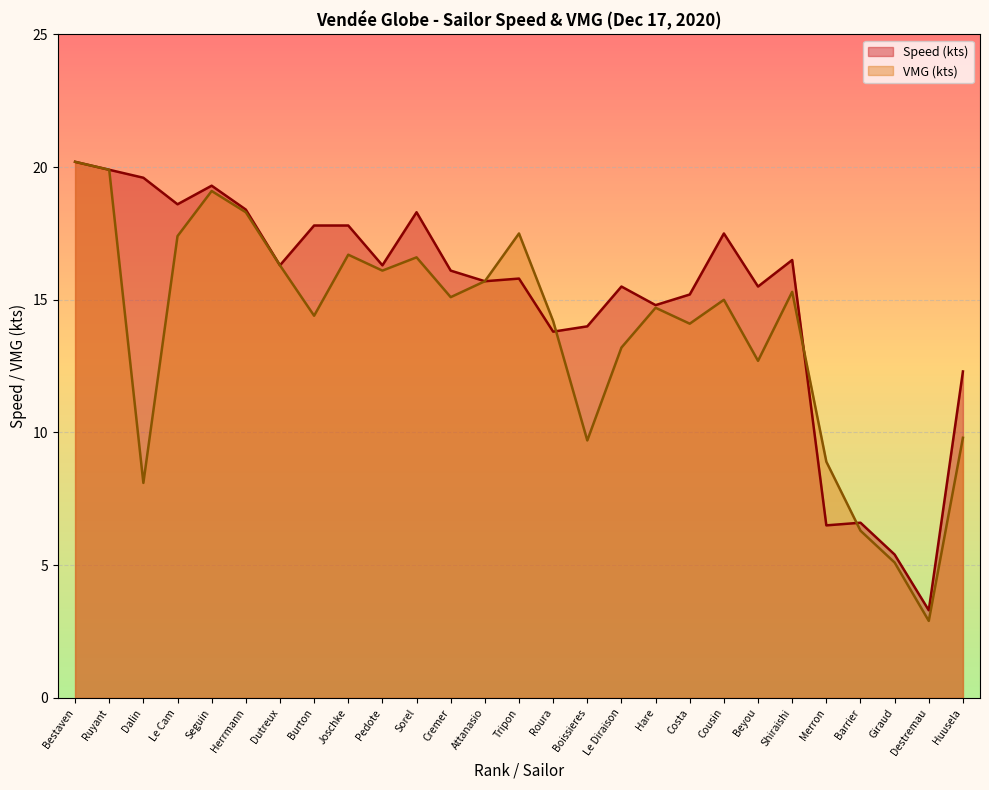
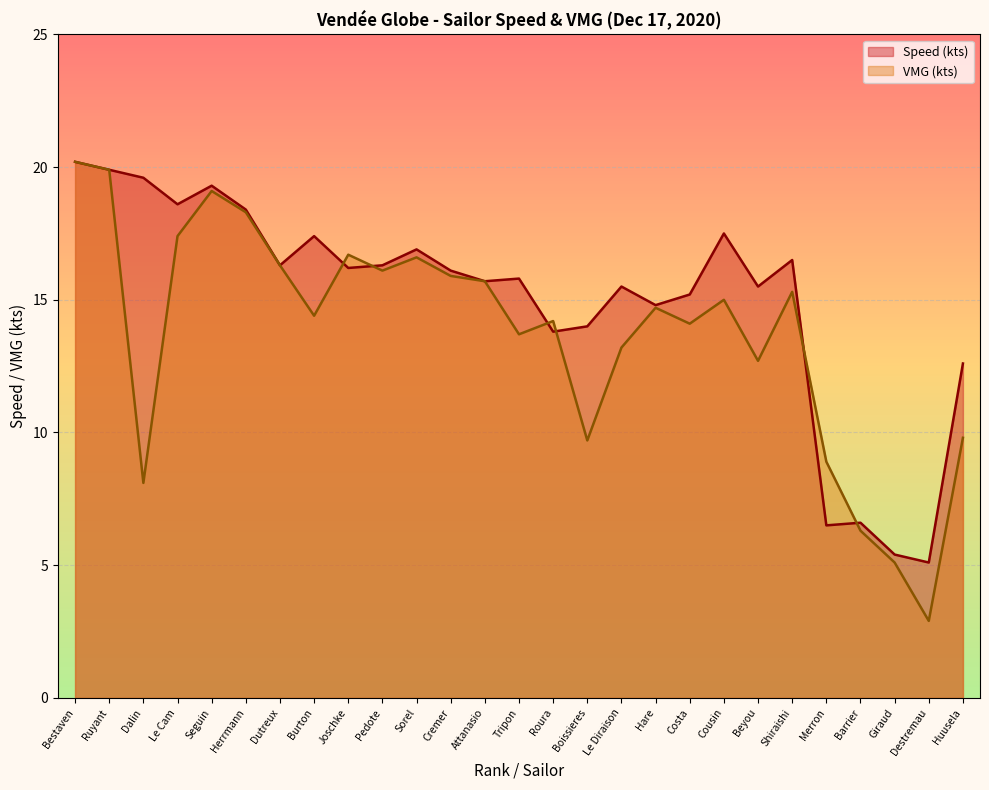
Speed (kts), Burton: 17.8 -> 17.4
Speed (kts), Joschke: 17.8 -> 16.2
Speed (kts), Sorel: 18.3 -> 16.9
VMG (kts), Cremer: 15.1 -> 15.9
VMG (kts), Tripon: 17.5 -> 13.7
Speed (kts), Destremau: 3.3 -> 5.1
Speed (kts), Huusela: 12.3 -> 12.6
